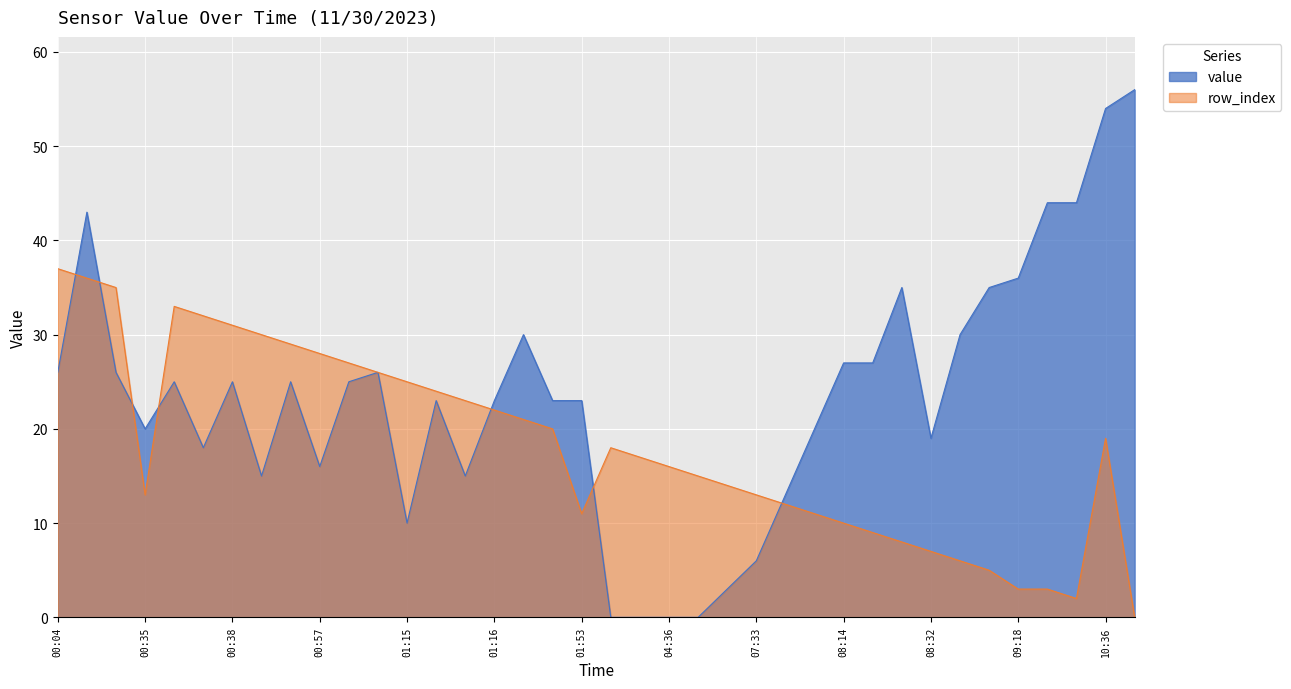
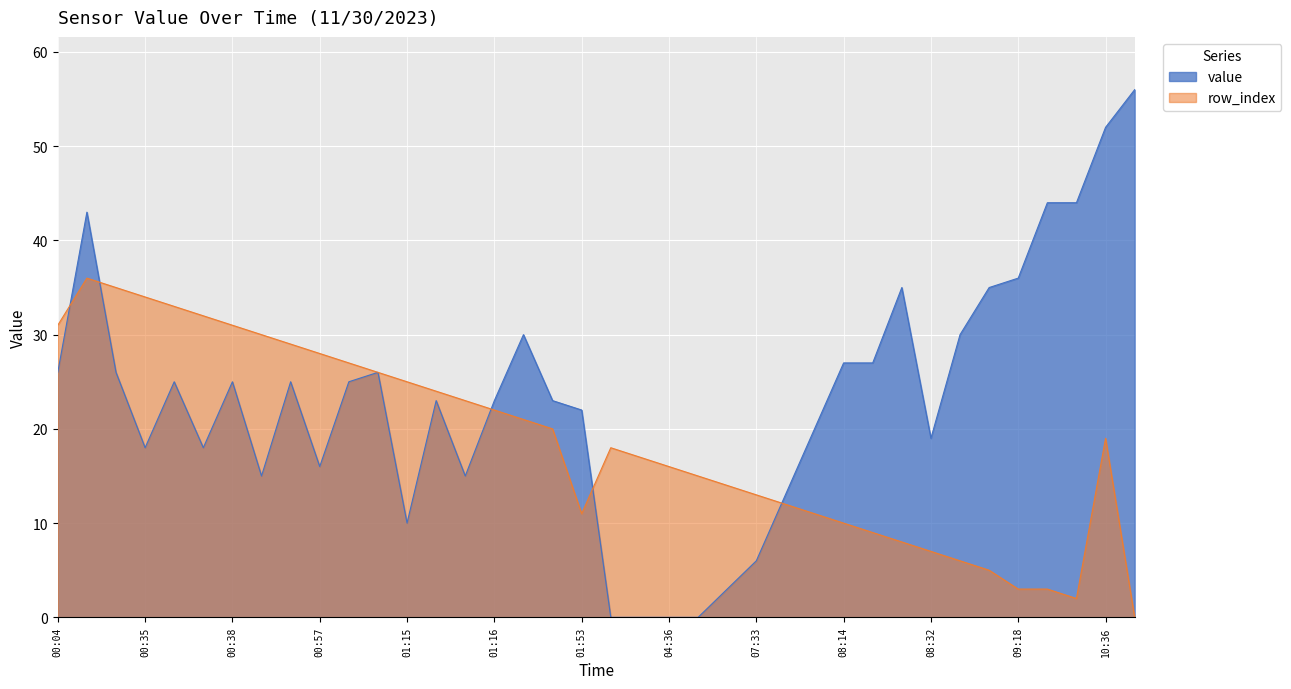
row_index, 00:04: 37 -> 31
value, 00:35: 20 -> 18
row_index, 00:35: 13 -> 34
value, 01:53: 23 -> 22
value, 10:36: 54 -> 52
